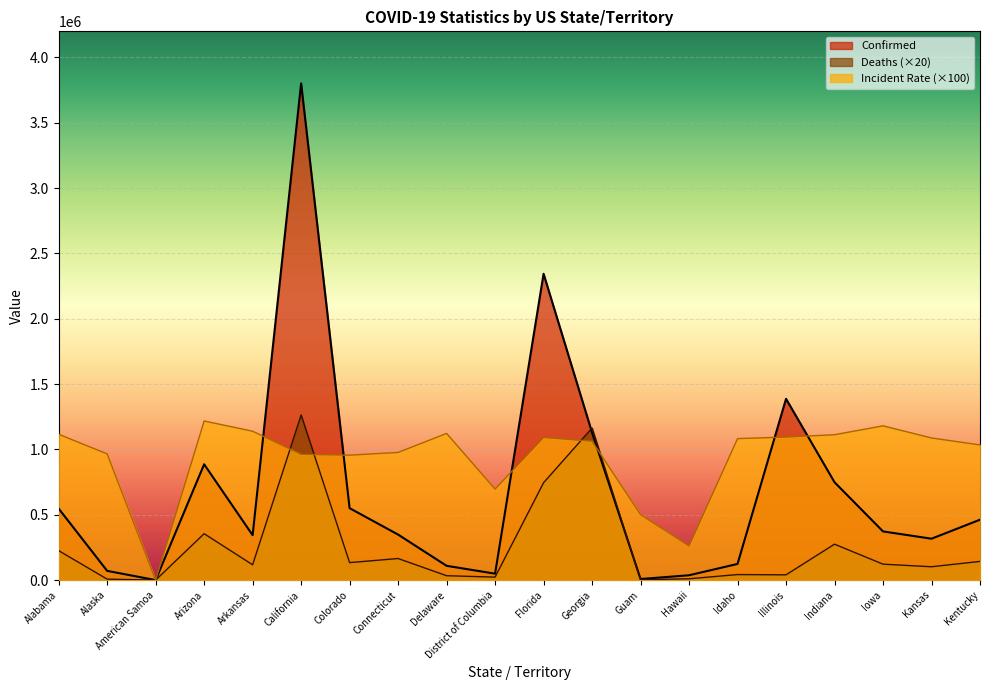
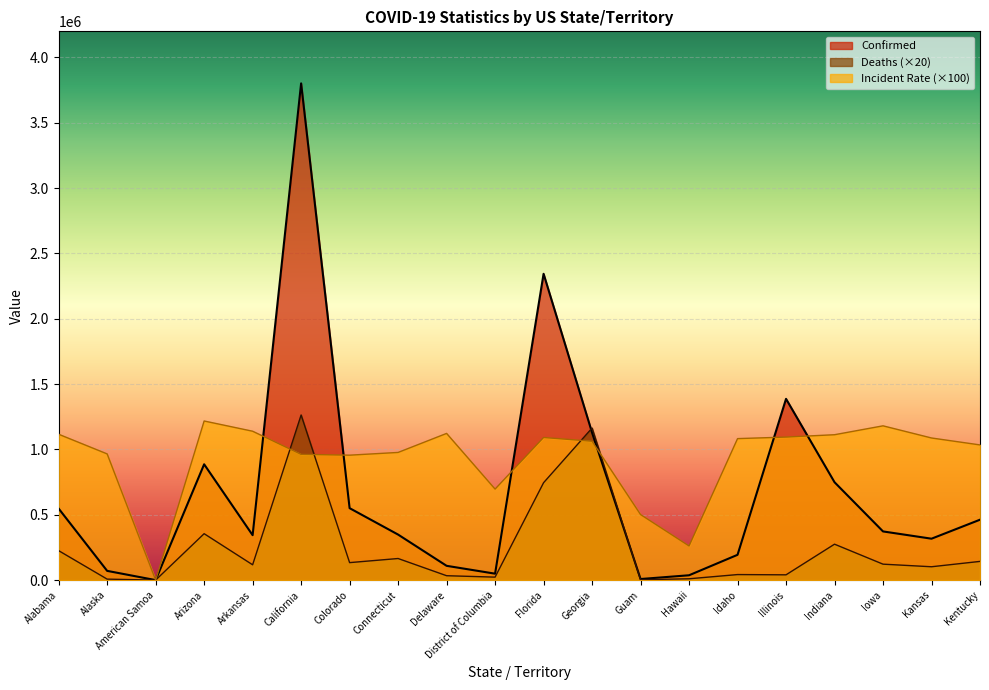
Confirmed, Idaho: 120000 -> 190000
